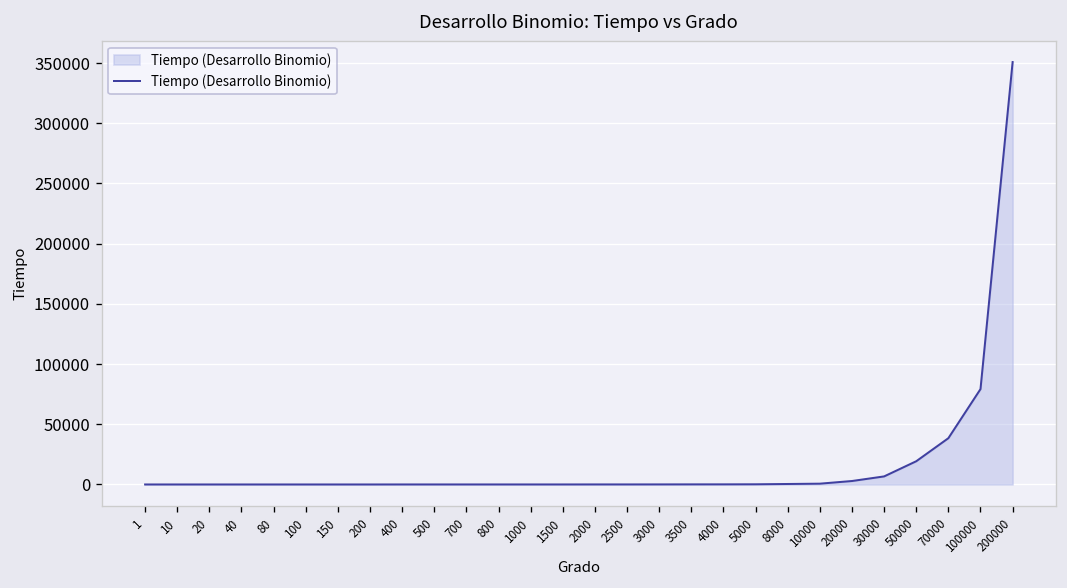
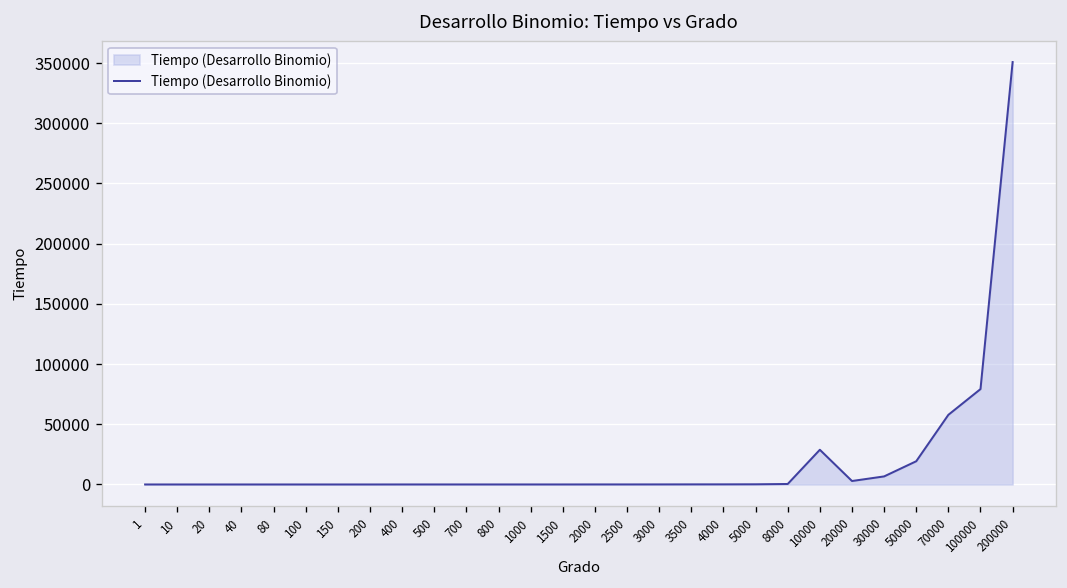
10000: 1000 -> 29000
70000: 38000 -> 58000
